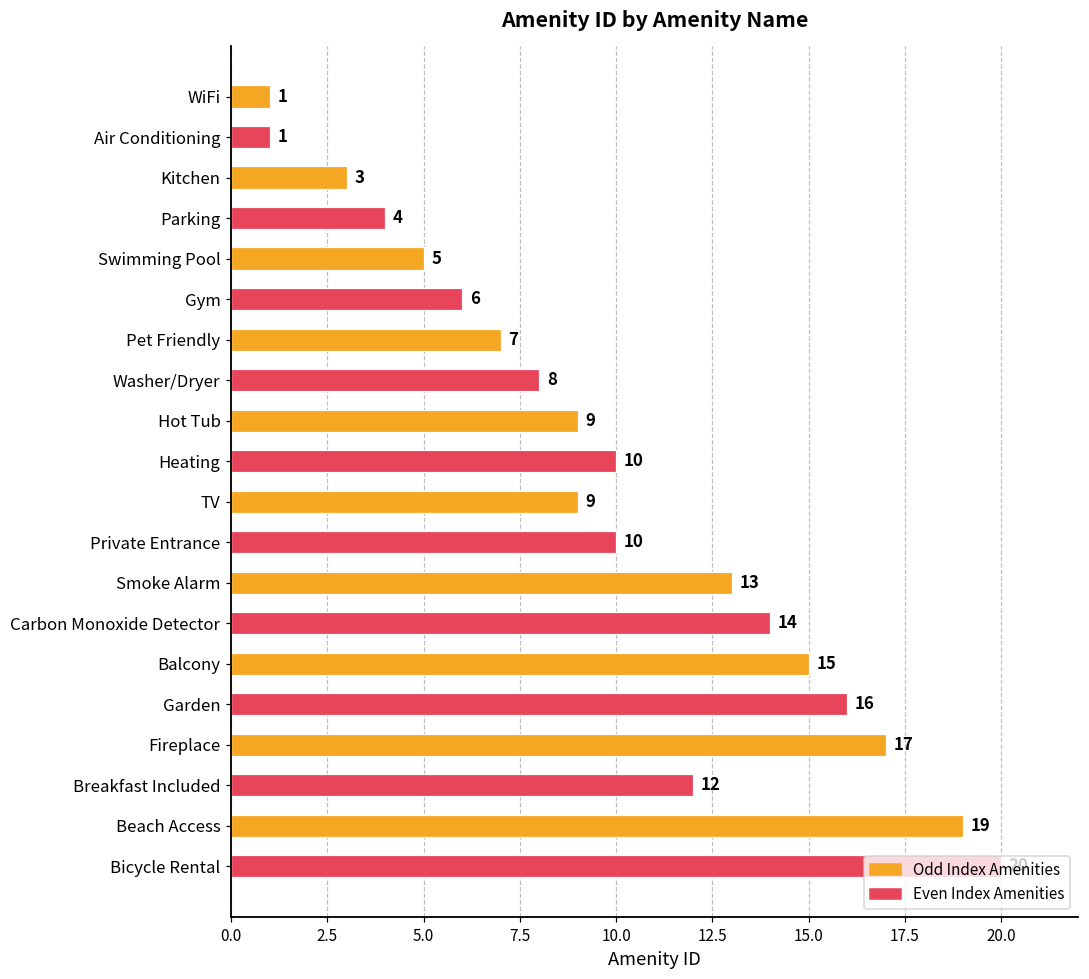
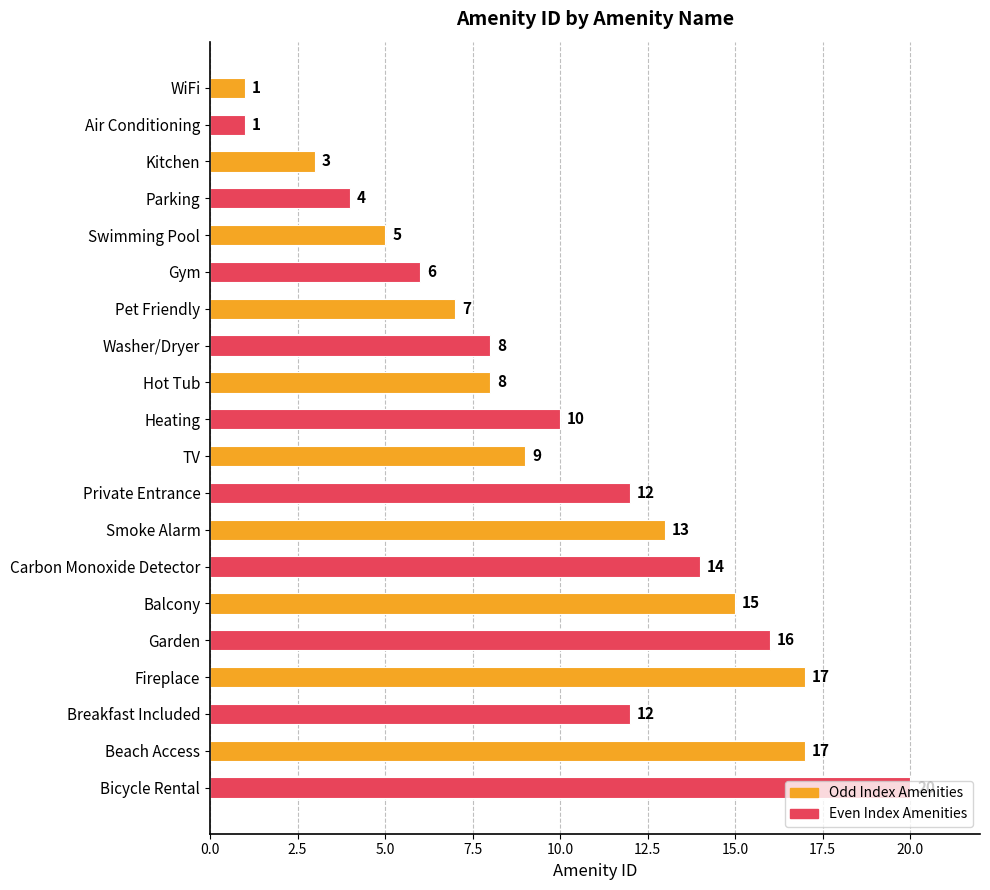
Hot Tub: 9 -> 8
Private Entrance: 10 -> 12
Beach Access: 19 -> 17
